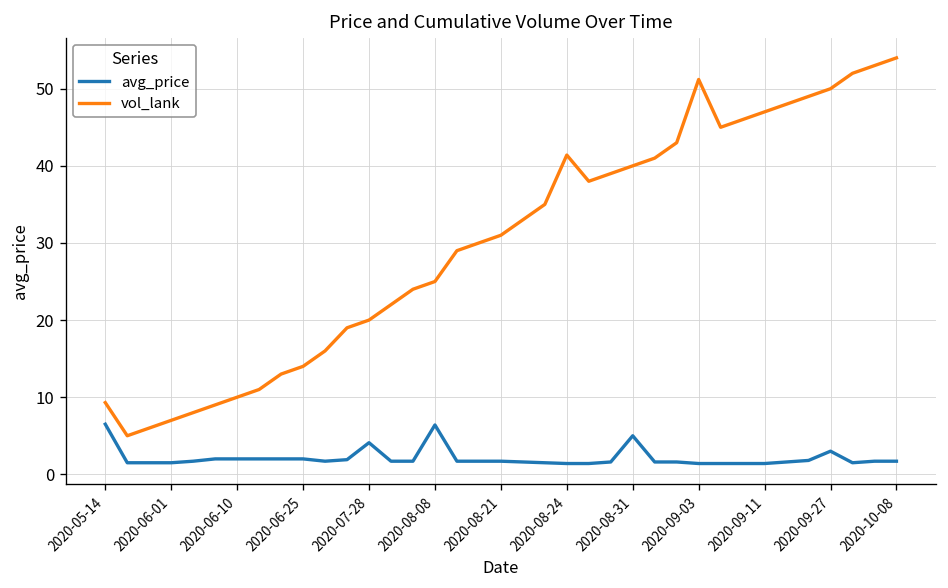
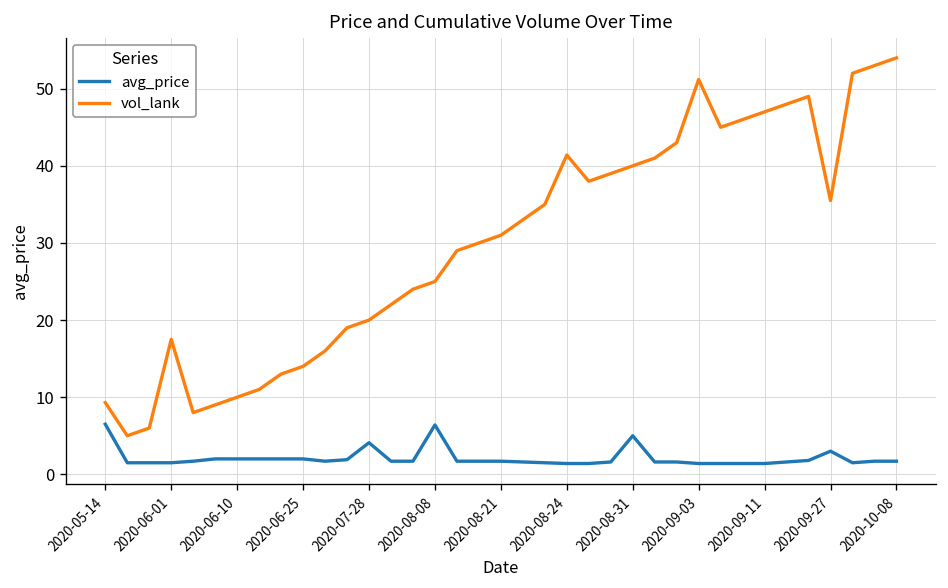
vol_lank, 2020-06-01: 7 -> 18
vol_lank, 2020-09-27: 50 -> 36
